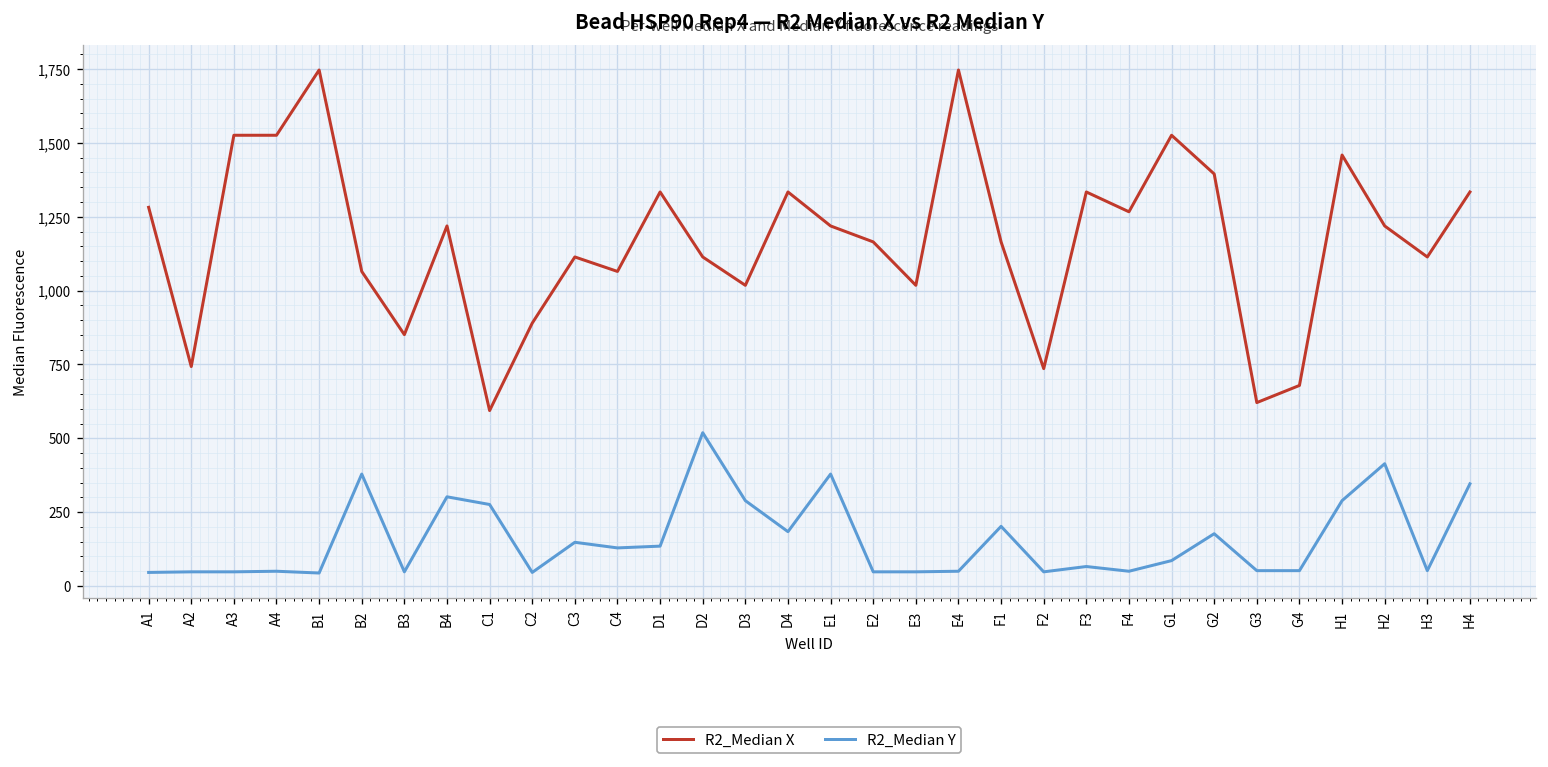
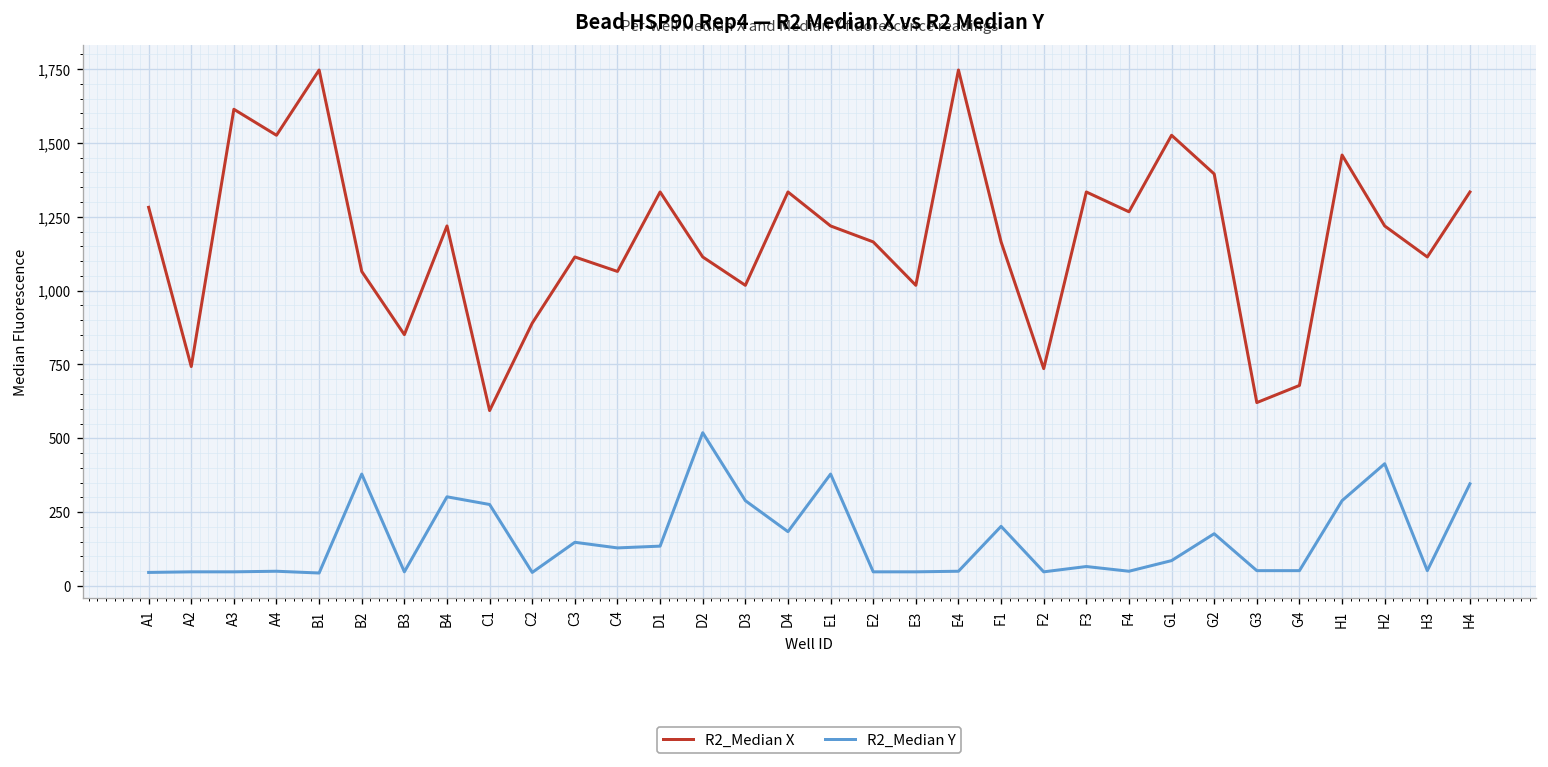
R2_Median X, A3: 1,530 -> 1,610
